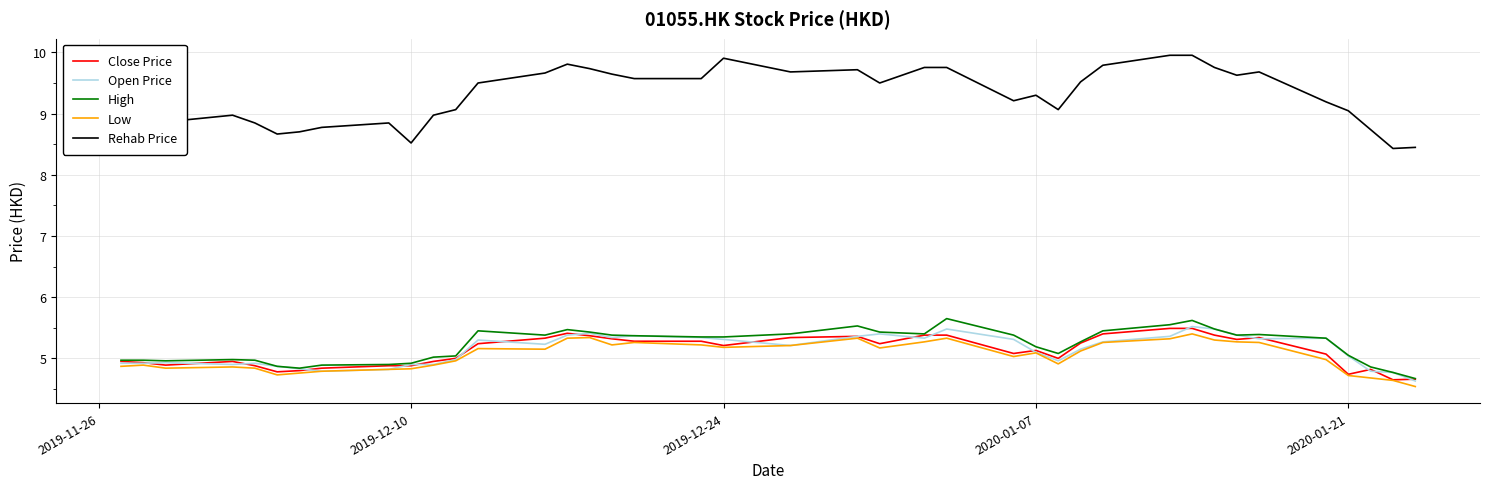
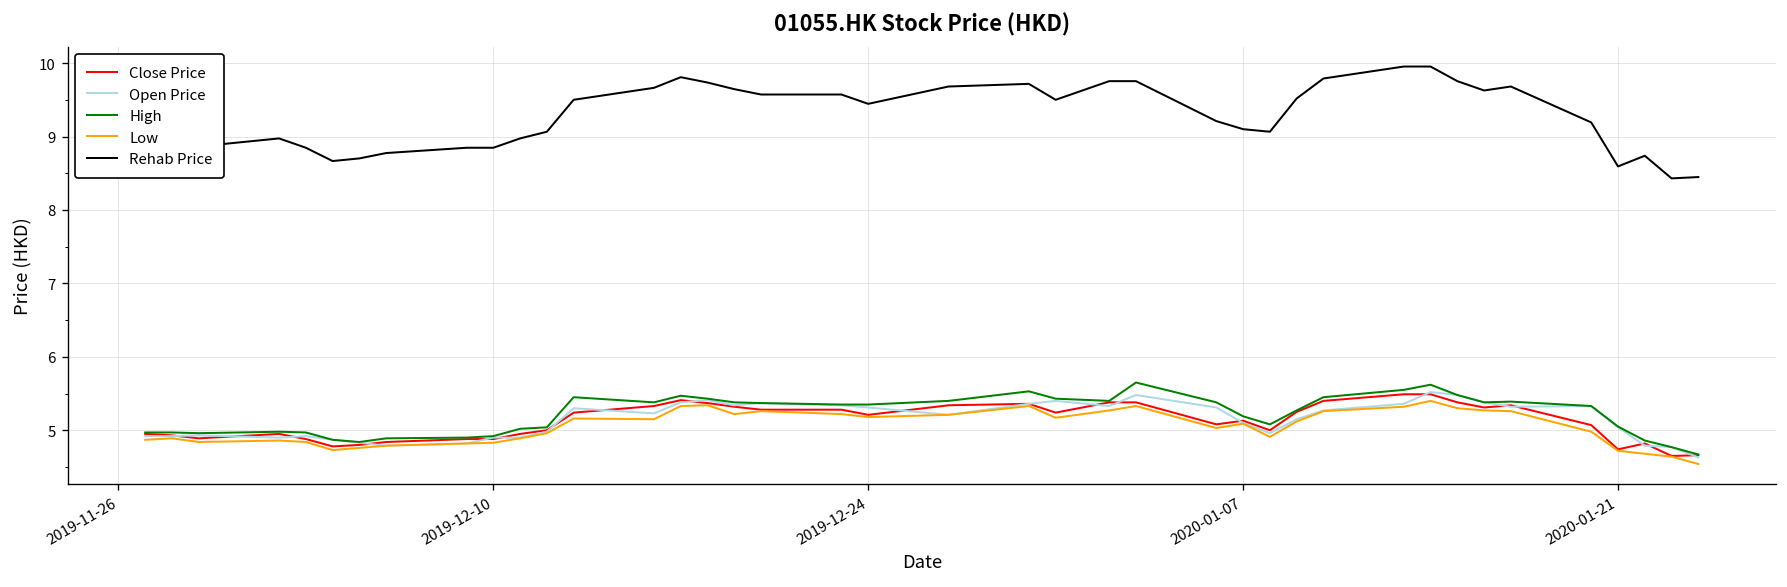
Rehab Price, 2019-12-10: 8.5 -> 8.8
Rehab Price, 2019-12-24: 9.9 -> 9.4
Rehab Price, 2020-01-07: 9.3 -> 9.1
Rehab Price, 2020-01-21: 9.0 -> 8.6
